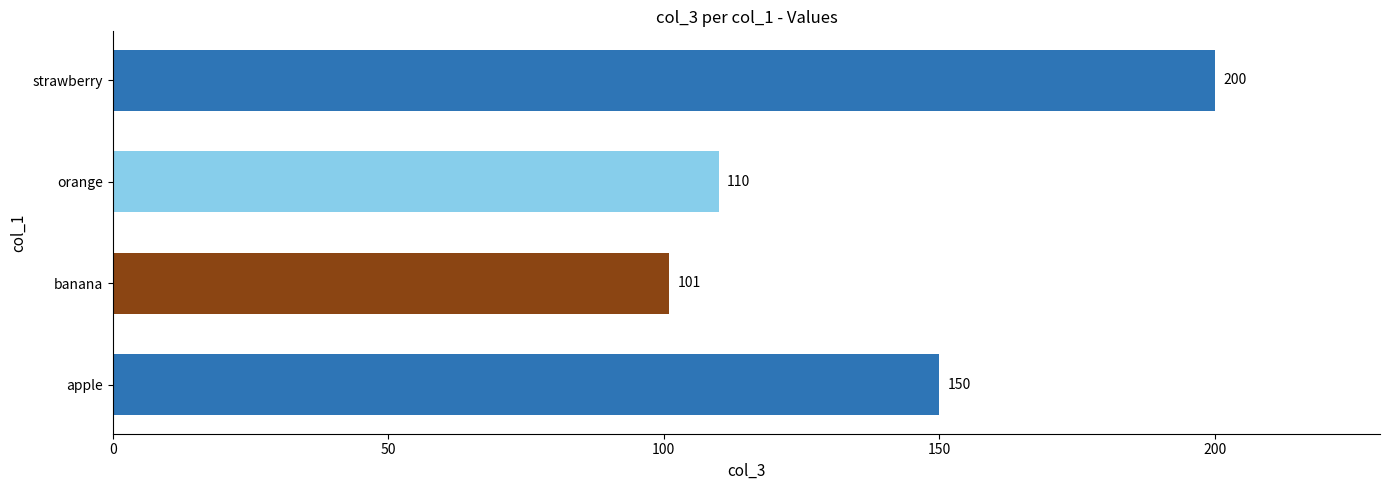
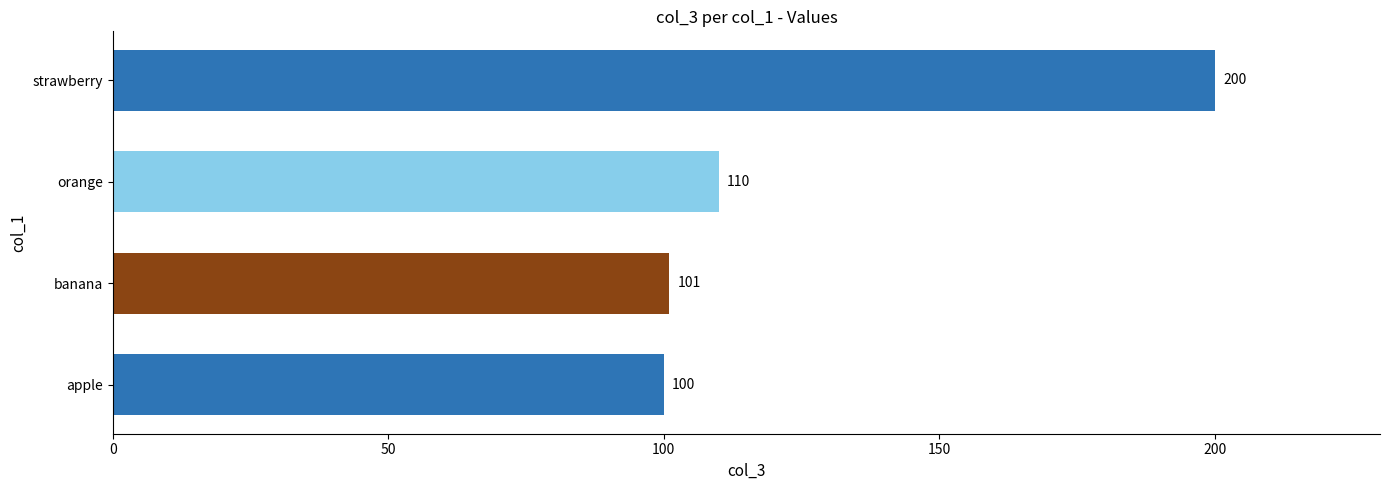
apple: 150 -> 100
